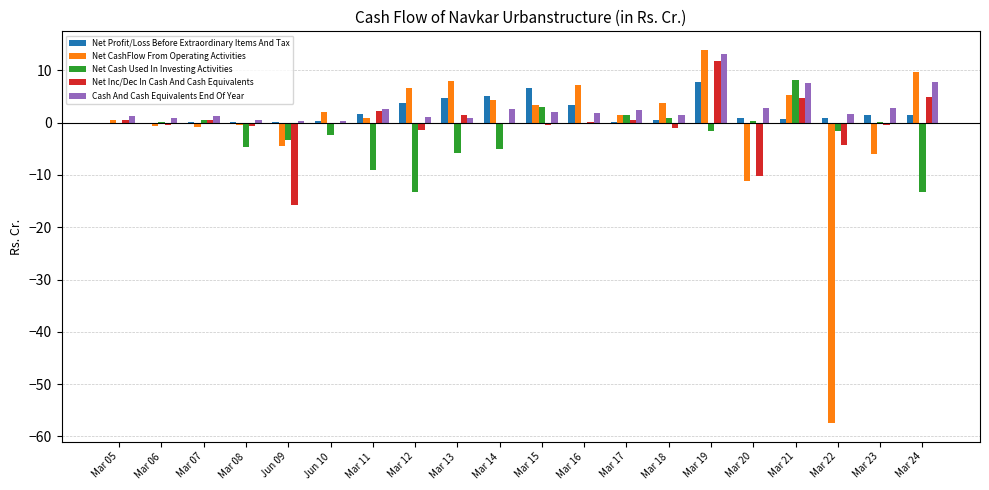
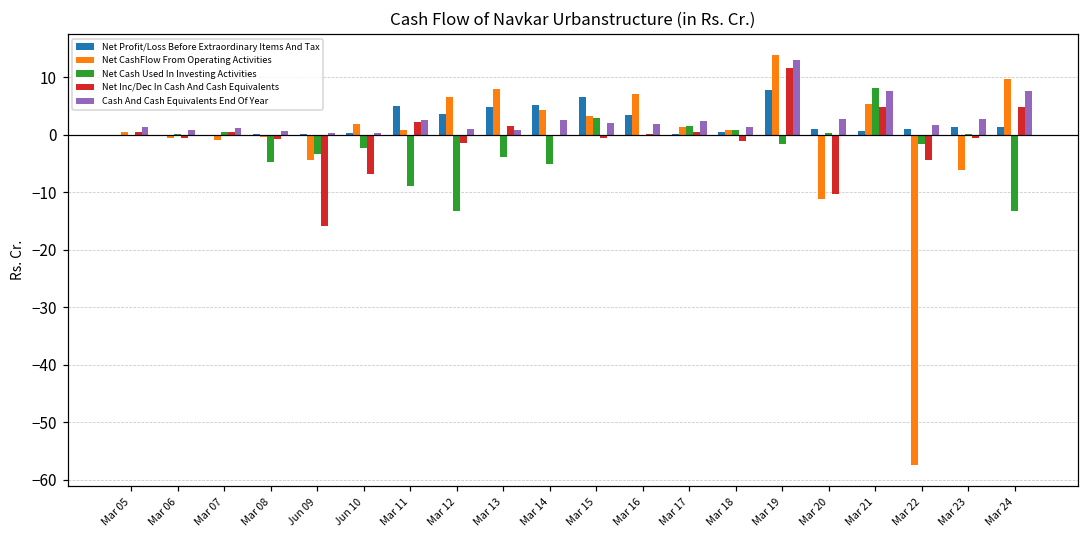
Net Inc/Dec In Cash And Cash Equivalents, Jun 10: 0 -> -7
Net Profit/Loss Before Extraordinary Items And Tax, Mar 11: 2 -> 5
Net Cash Used In Investing Activities, Mar 13: -6 -> -4
Net CashFlow From Operating Activities, Mar 18: 4 -> 1
